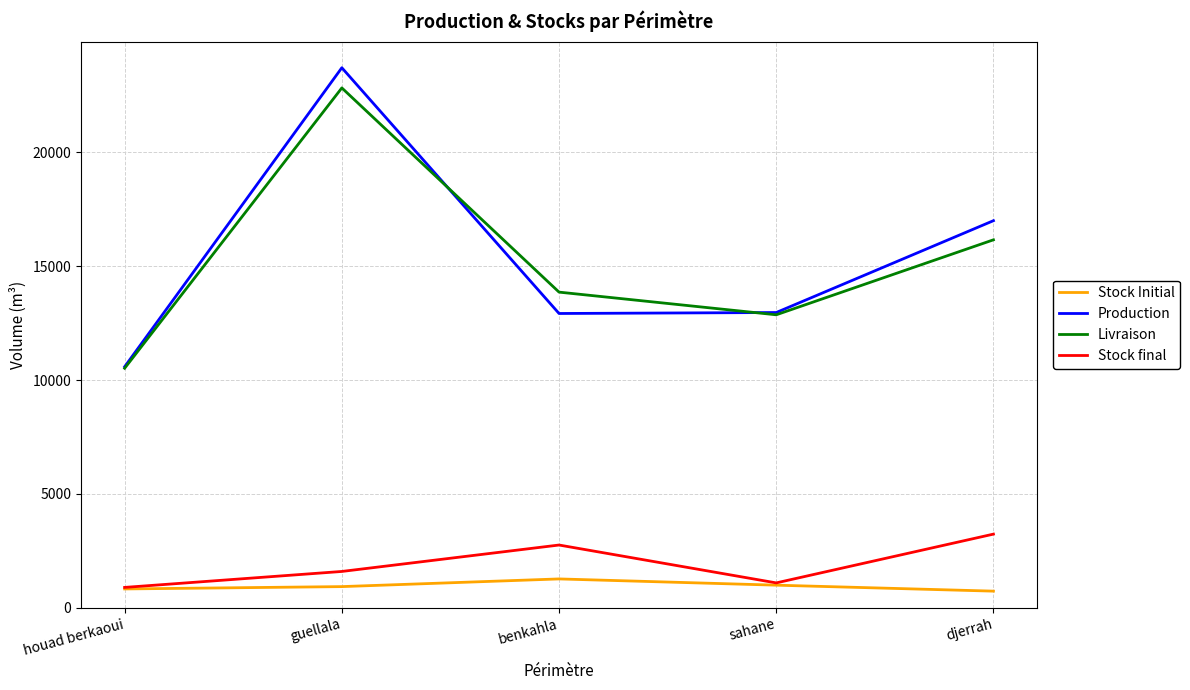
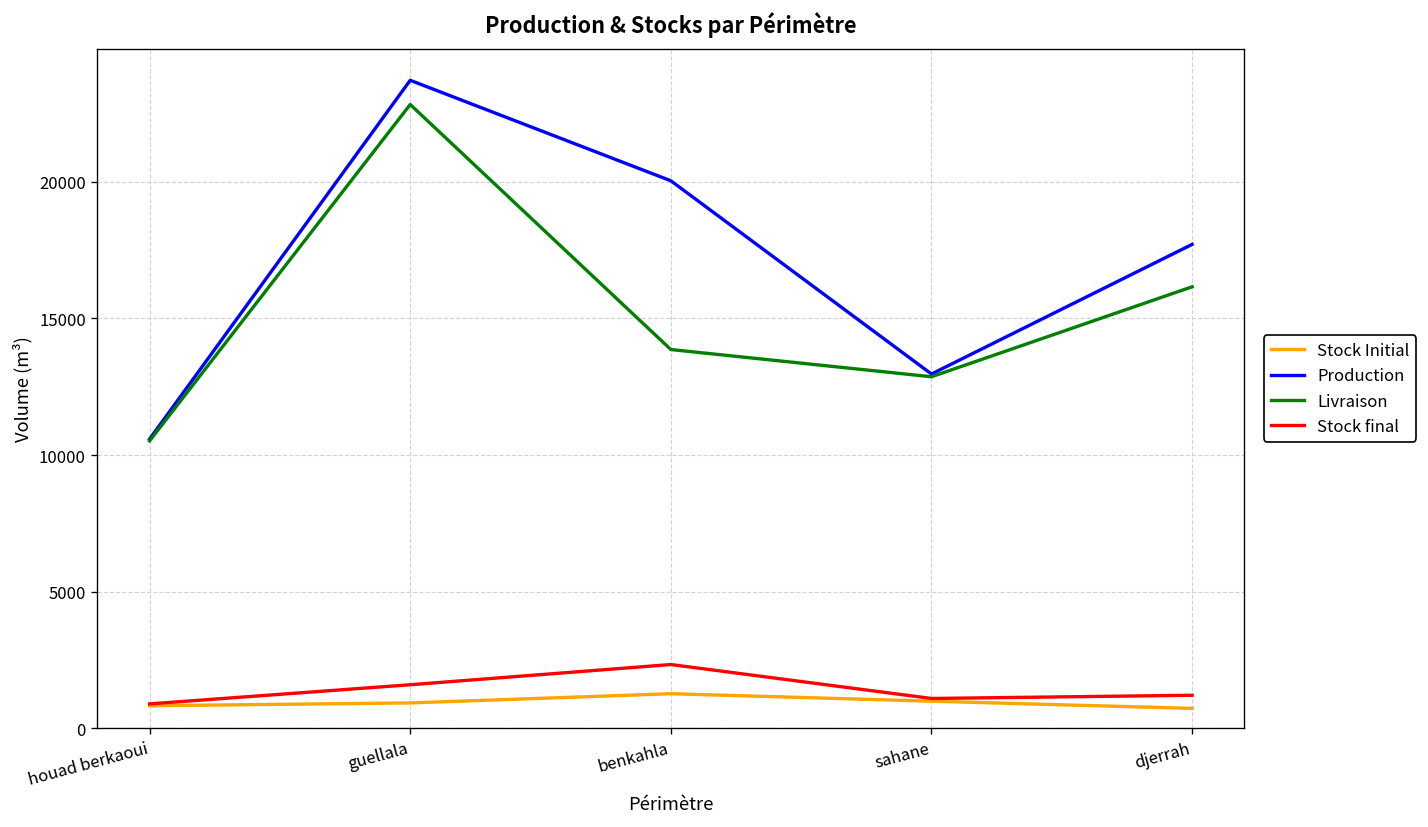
Production, benkahla: 12900 -> 20000
Stock final, benkahla: 2700 -> 2300
Production, djerrah: 17000 -> 17700
Stock final, djerrah: 3200 -> 1200
